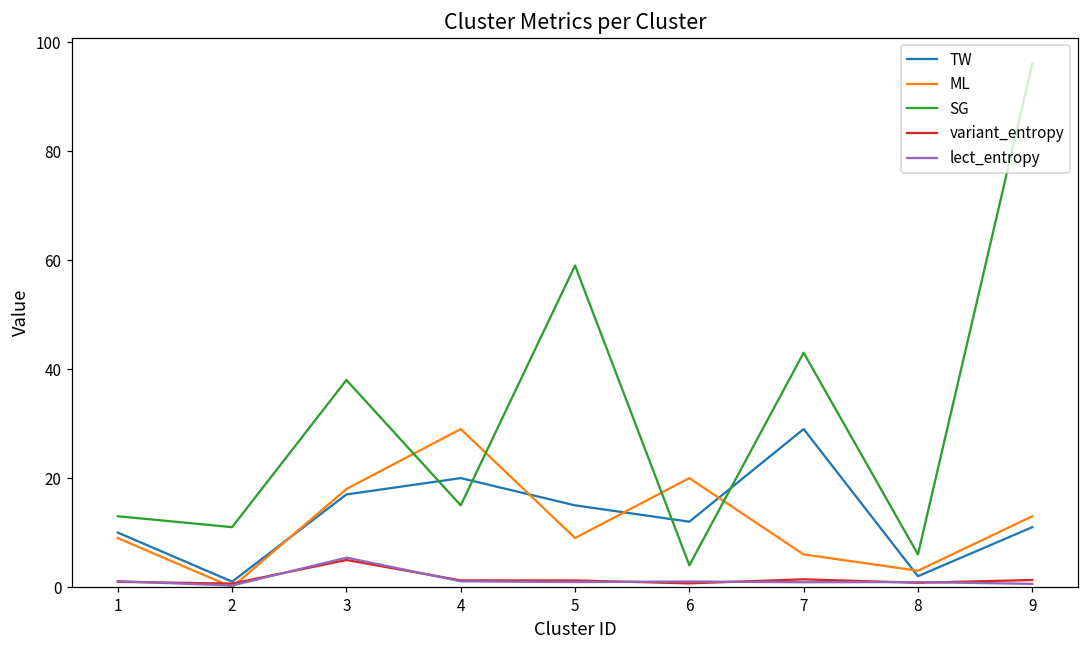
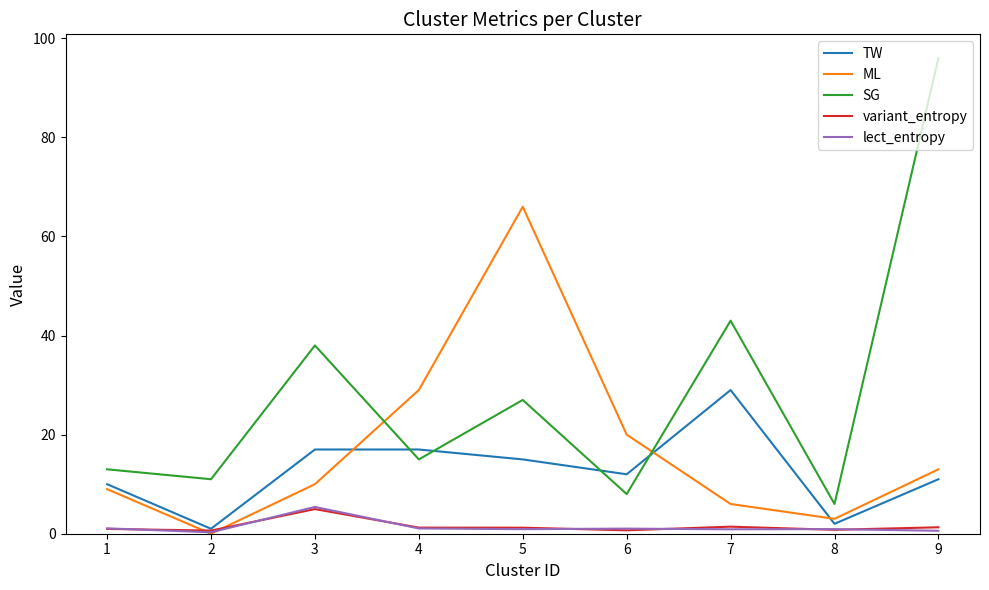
ML, 3: 18 -> 10
TW, 4: 20 -> 17
ML, 5: 9 -> 66
SG, 5: 59 -> 27
SG, 6: 4 -> 8
